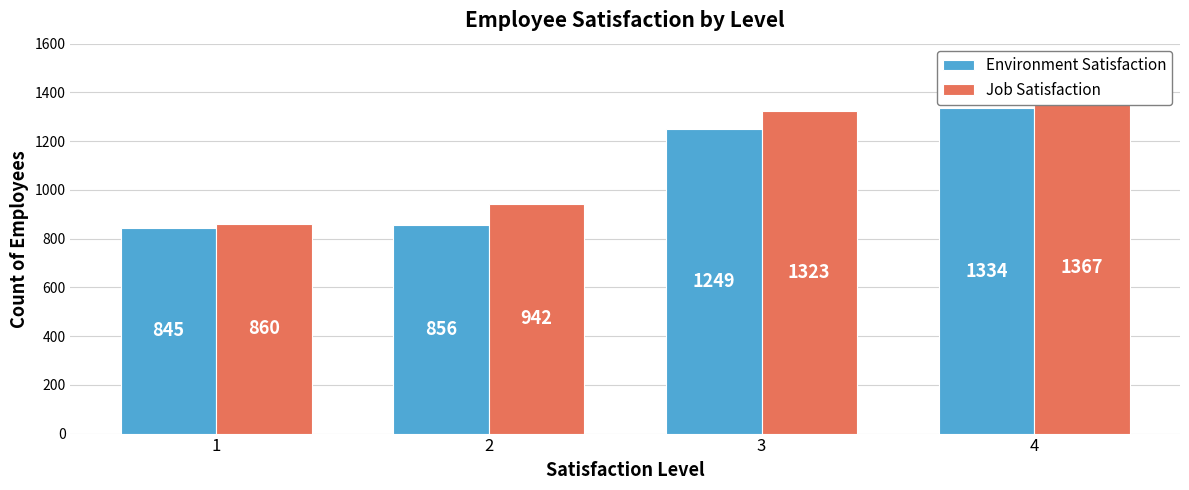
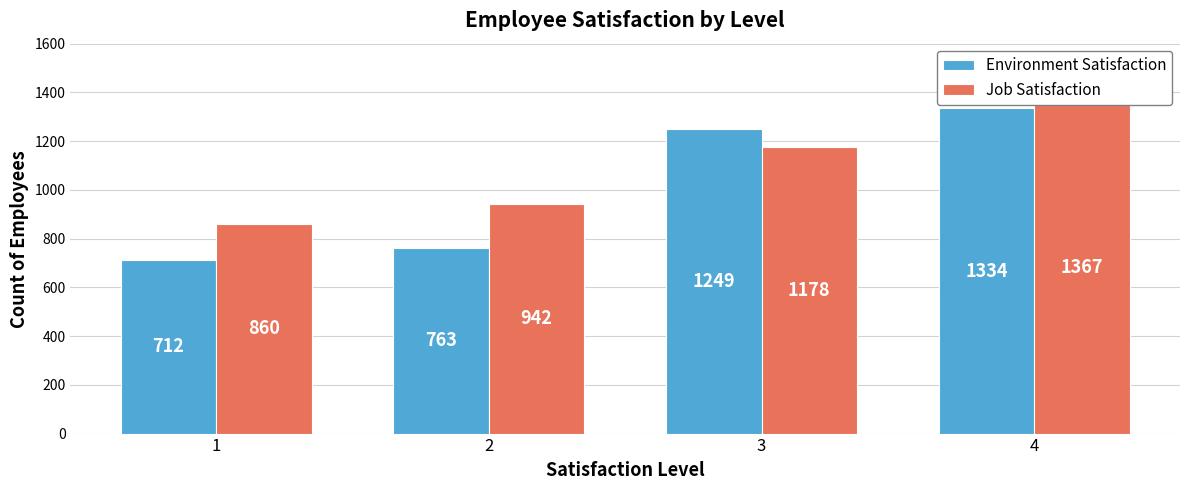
Environment Satisfaction, 1: 845 -> 712
Environment Satisfaction, 2: 856 -> 763
Job Satisfaction, 3: 1323 -> 1178
